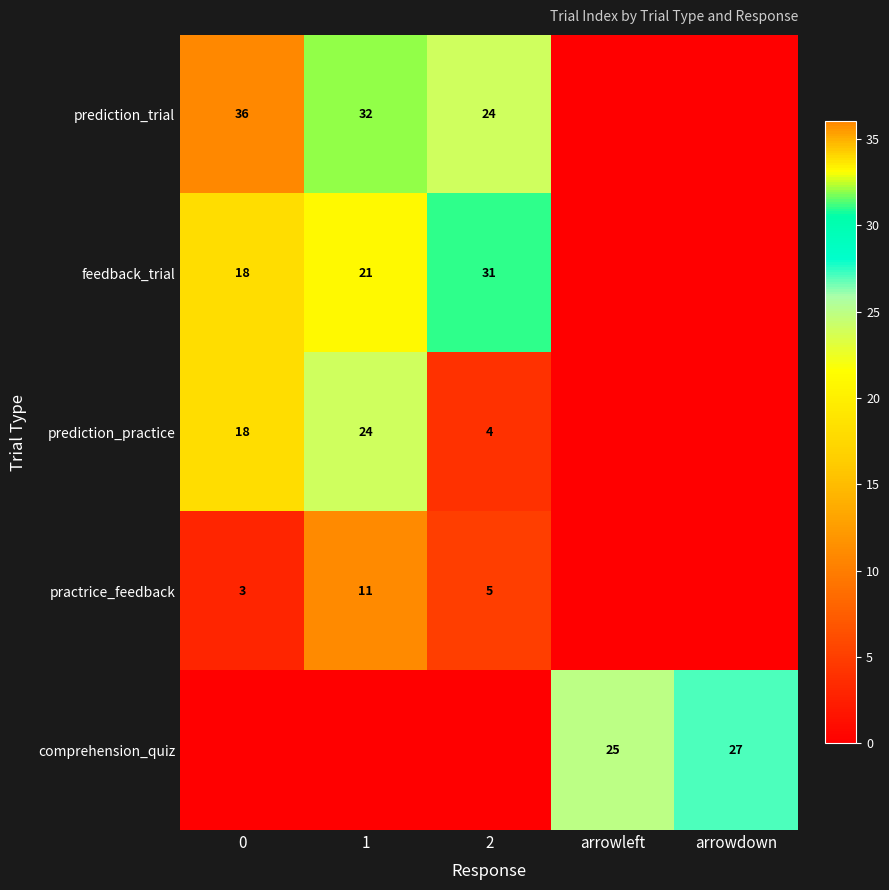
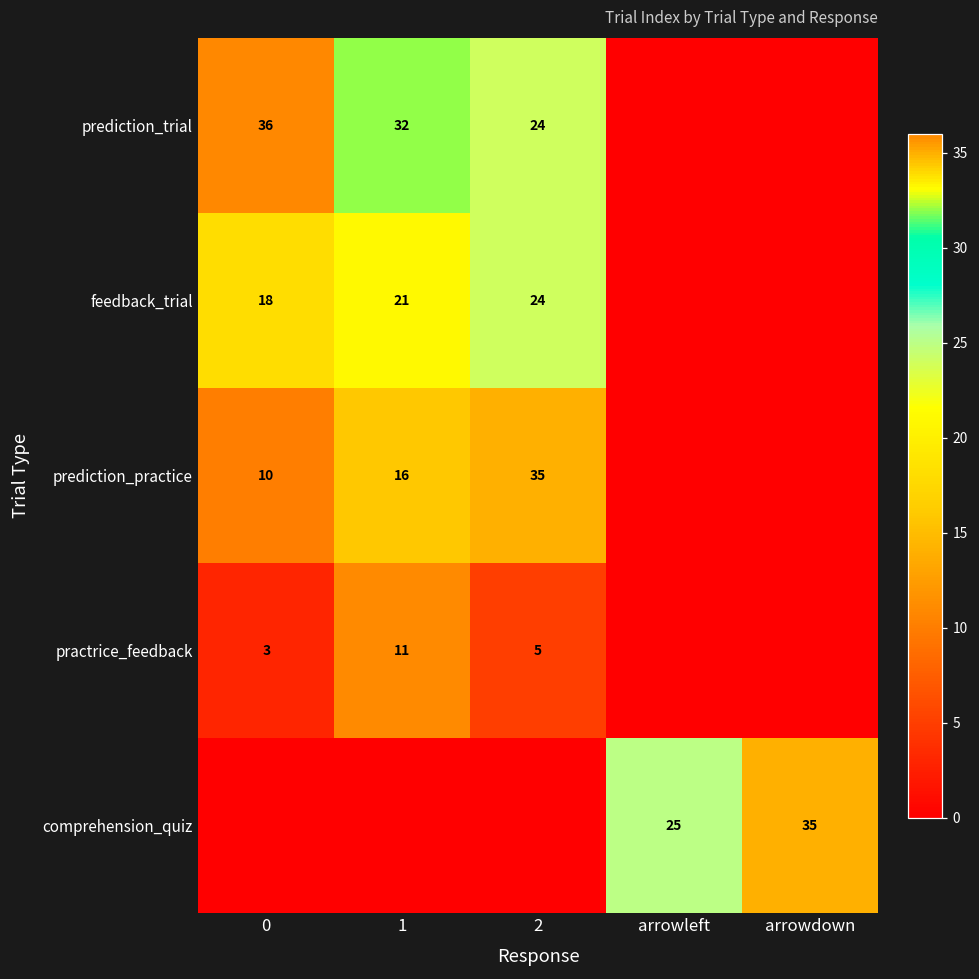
feedback_trial, 2: 31 -> 24
prediction_practice, 0: 18 -> 10
prediction_practice, 1: 24 -> 16
prediction_practice, 2: 4 -> 35
comprehension_quiz, arrowdown: 27 -> 35
